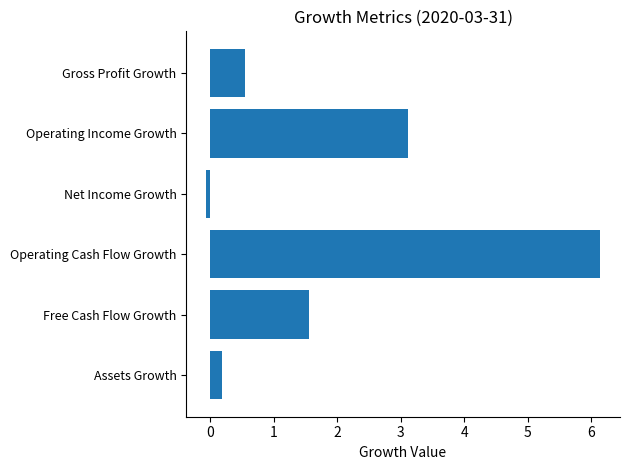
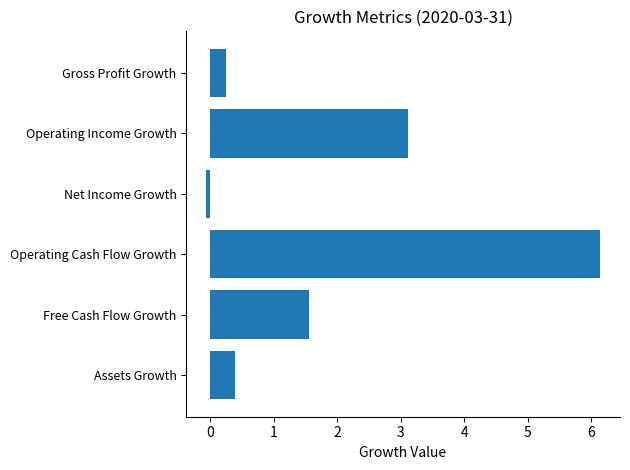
Gross Profit Growth: 0.5 -> 0.3
Assets Growth: 0.2 -> 0.4
